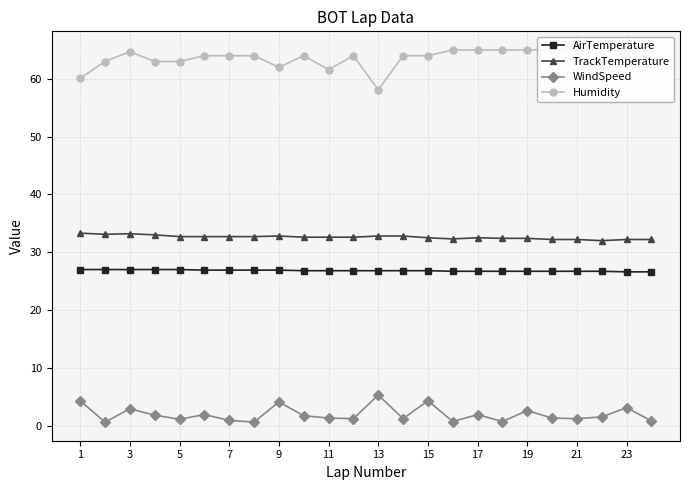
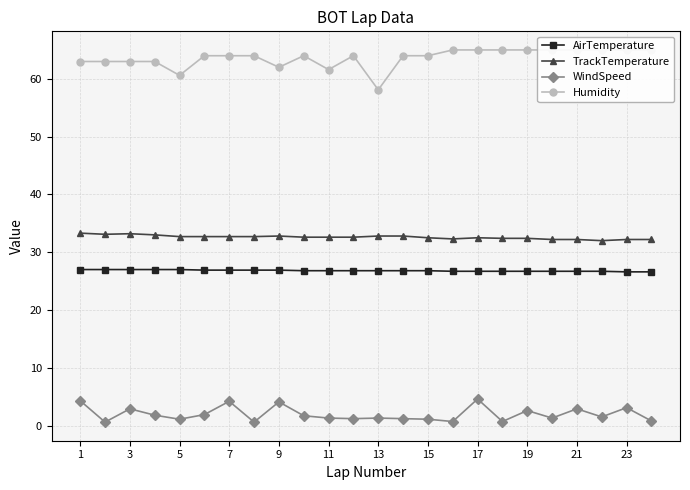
Humidity, 1: 60 -> 63
Humidity, 3: 65 -> 63
Humidity, 5: 63 -> 61
WindSpeed, 7: 1 -> 4
WindSpeed, 13: 5 -> 1
WindSpeed, 15: 4 -> 1
WindSpeed, 17: 2 -> 5
WindSpeed, 21: 1 -> 3
